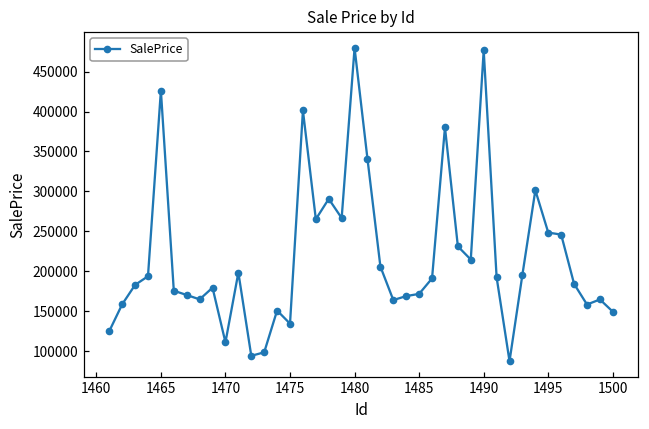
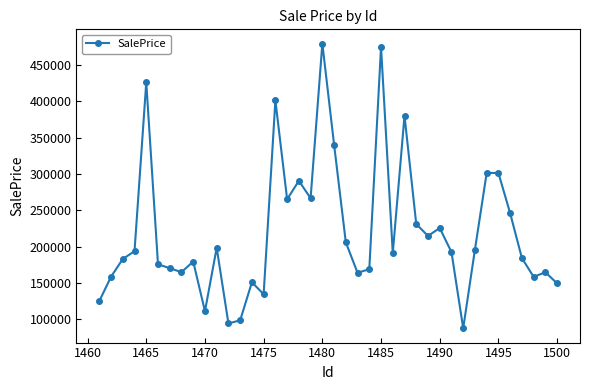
1485: 170000 -> 470000
1490: 480000 -> 230000
1495: 250000 -> 300000
